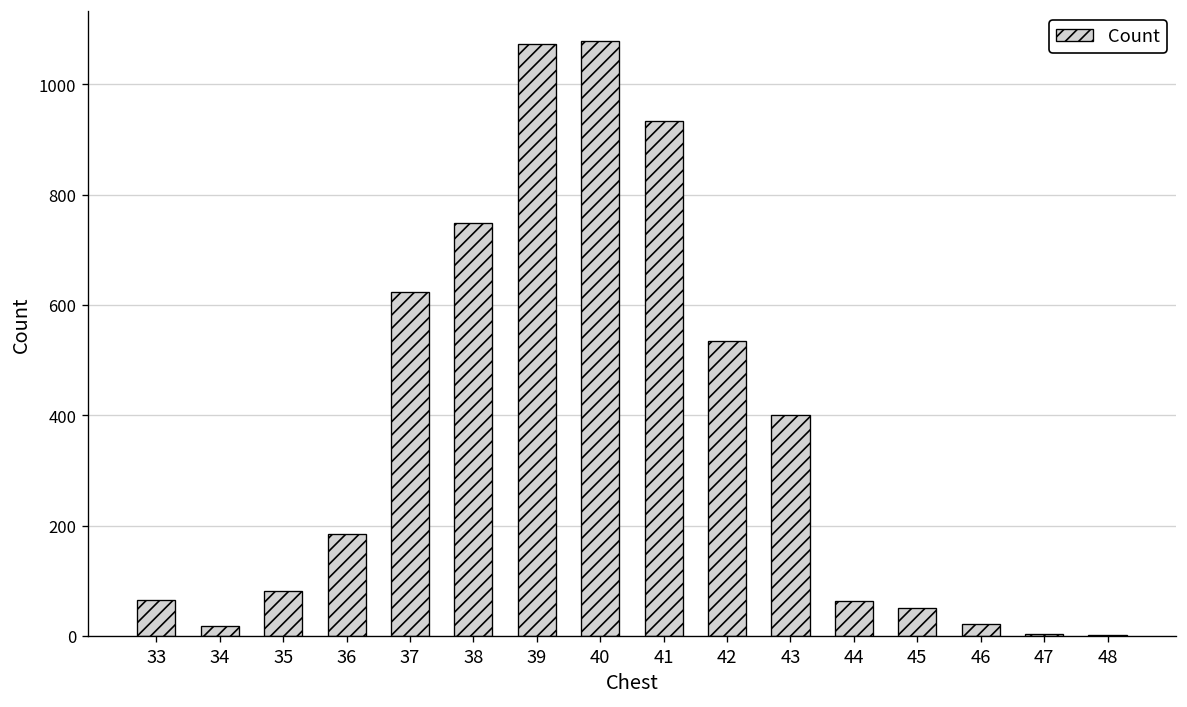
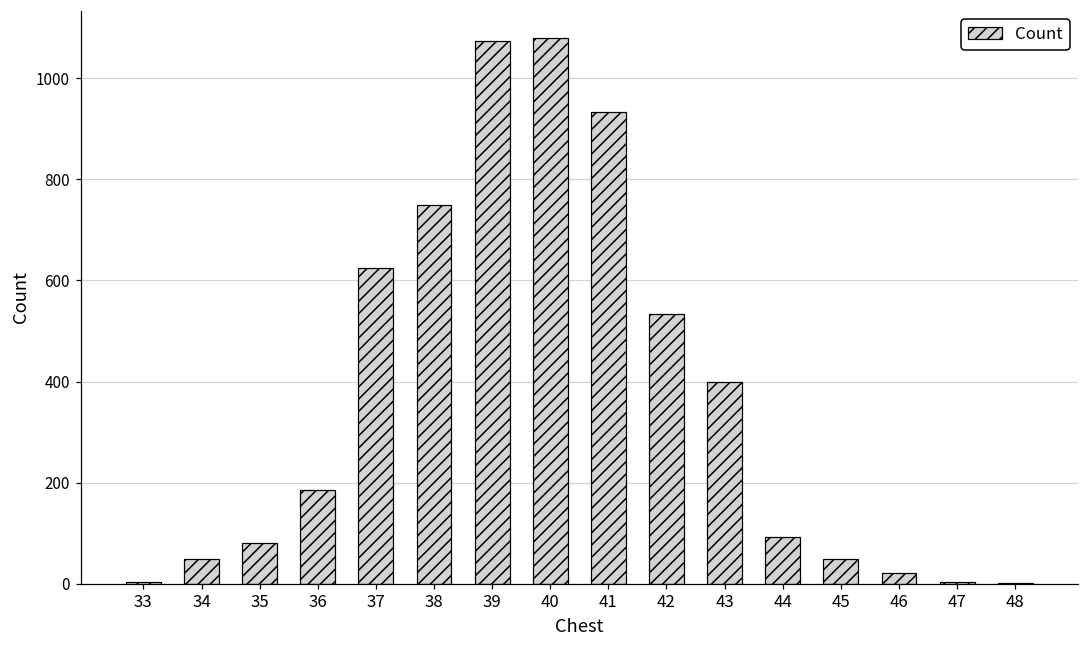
33: 70 -> 0
34: 20 -> 50
44: 60 -> 90
